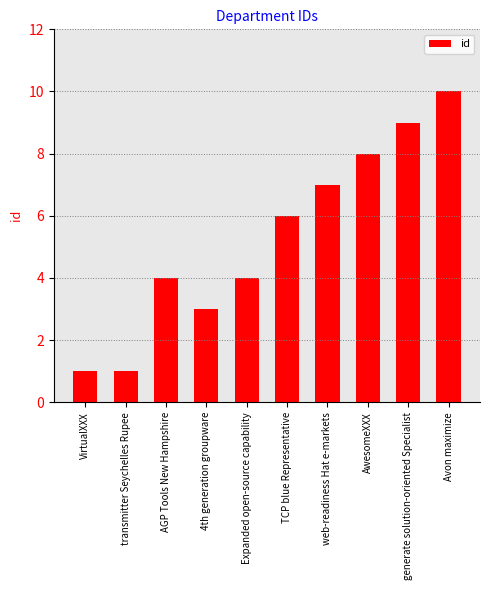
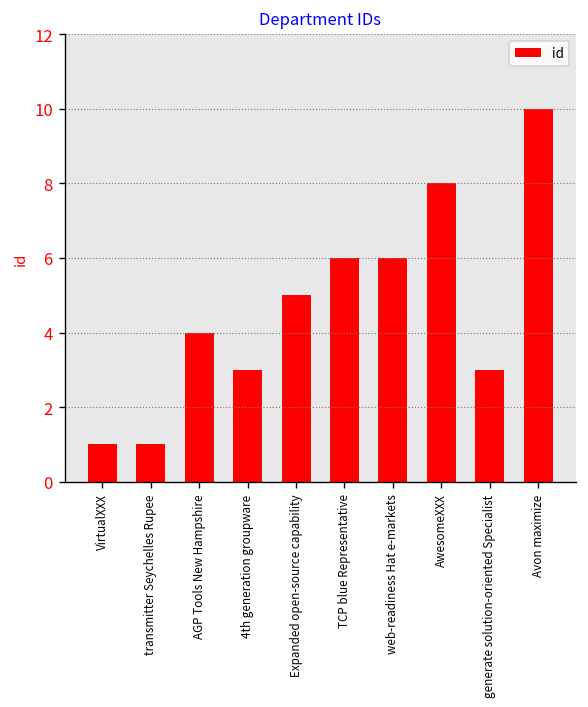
Expanded open-source capability: 4 -> 5
web-readiness Hat e-markets: 7 -> 6
generate solution-oriented Specialist: 9 -> 3
